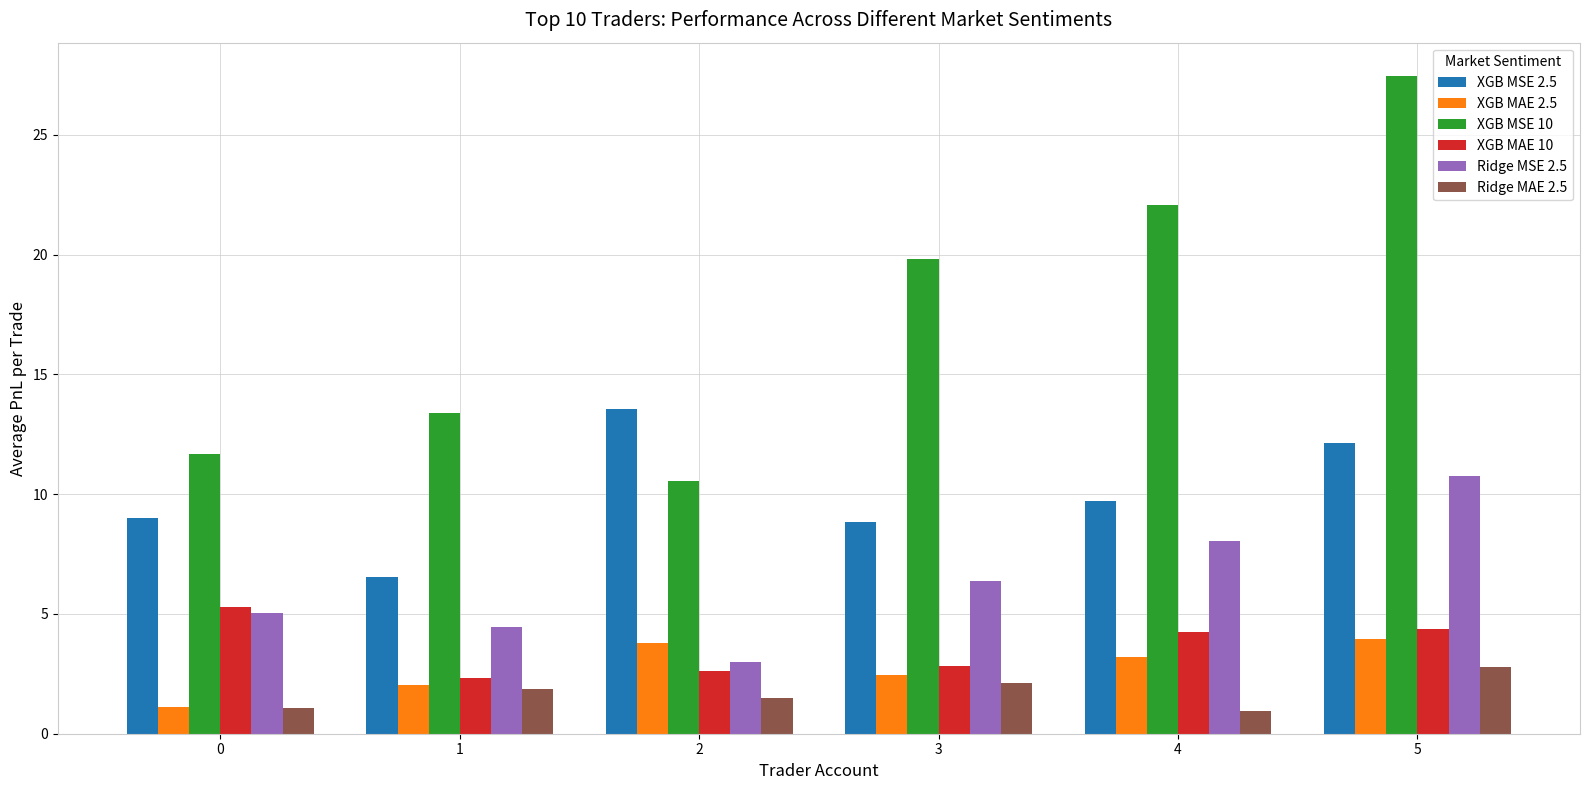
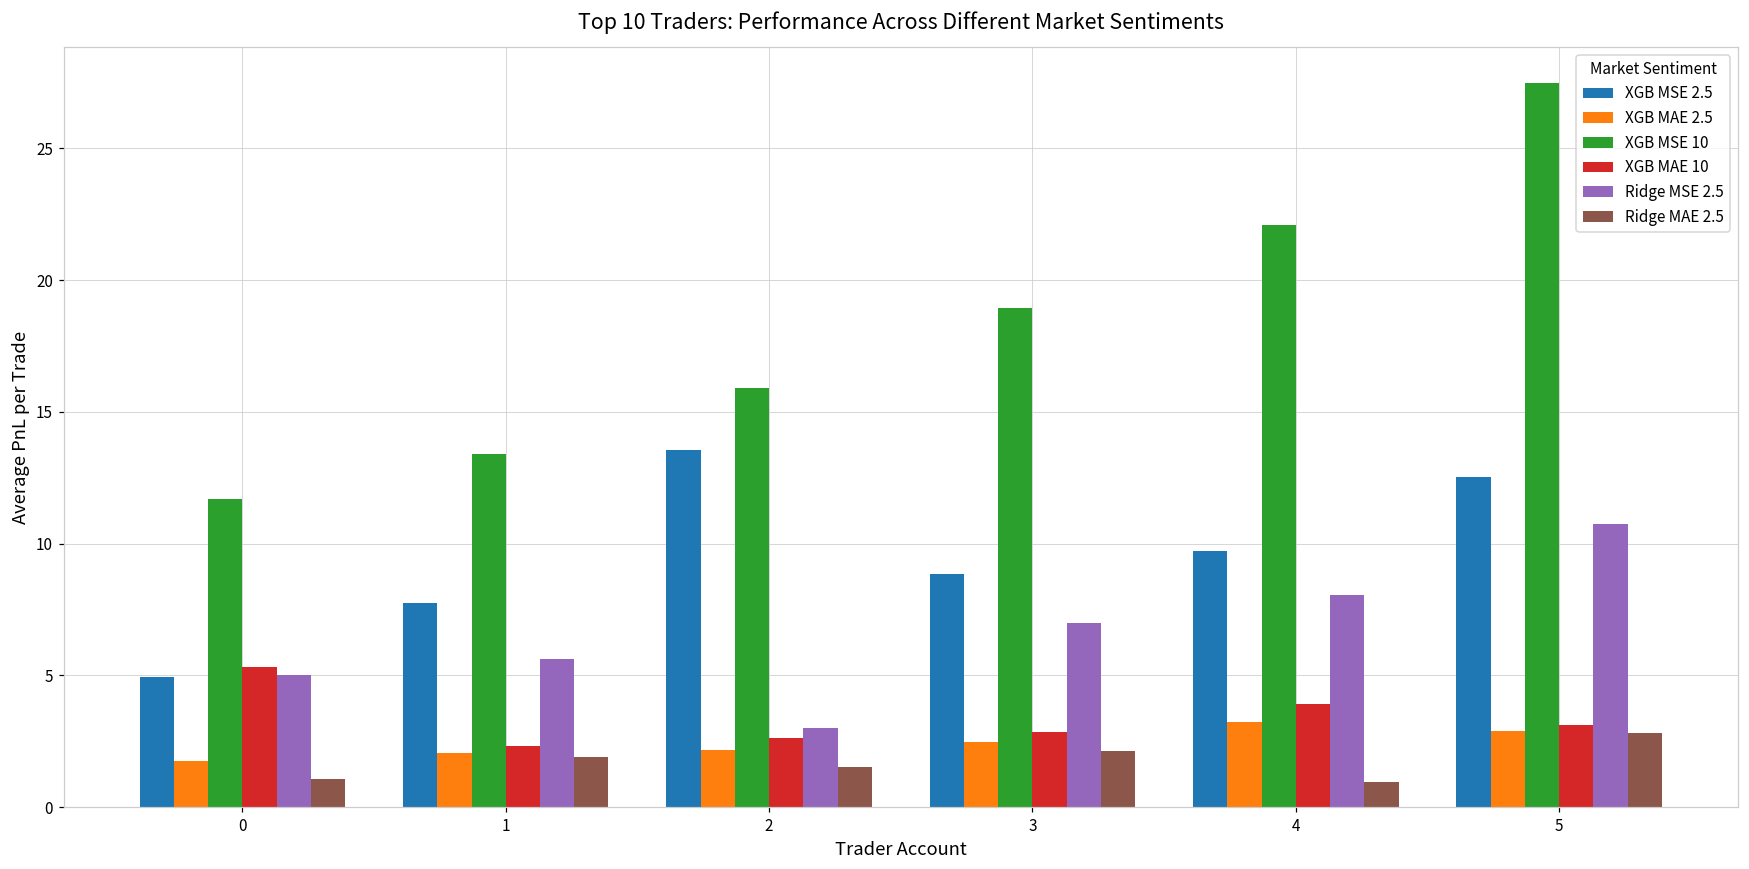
XGB MSE 2.5, 0: 9.0 -> 4.9
XGB MAE 2.5, 0: 1.1 -> 1.8
XGB MSE 2.5, 1: 6.6 -> 7.8
Ridge MSE 2.5, 1: 4.5 -> 5.6
XGB MAE 2.5, 2: 3.8 -> 2.2
XGB MSE 10, 2: 10.5 -> 15.9
XGB MSE 10, 3: 19.8 -> 18.9
Ridge MSE 2.5, 3: 6.4 -> 7.0
XGB MAE 10, 4: 4.2 -> 3.9
XGB MSE 2.5, 5: 12.1 -> 12.5
XGB MAE 2.5, 5: 4.0 -> 2.9
XGB MAE 10, 5: 4.4 -> 3.1
